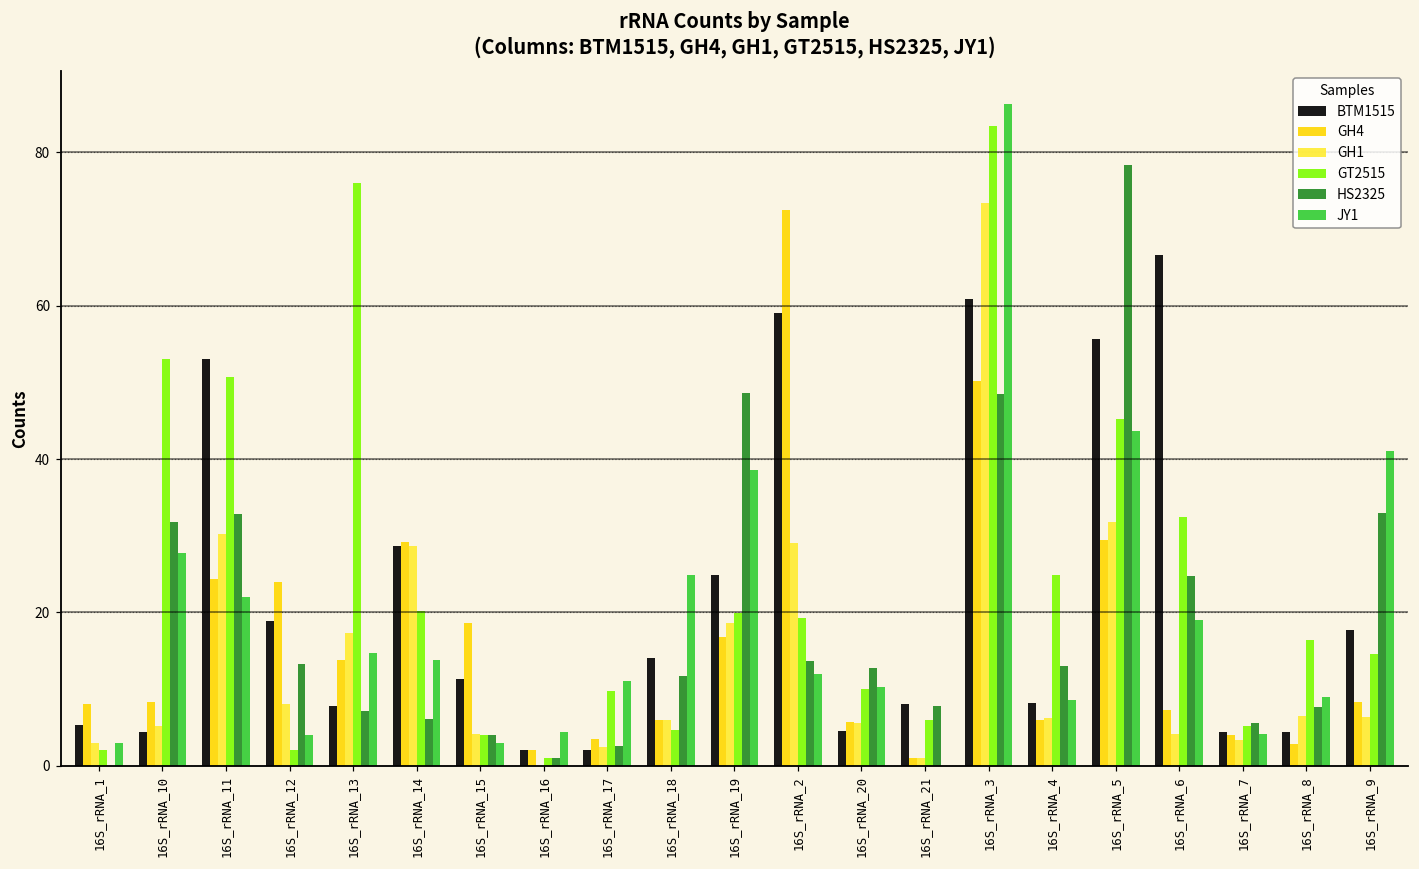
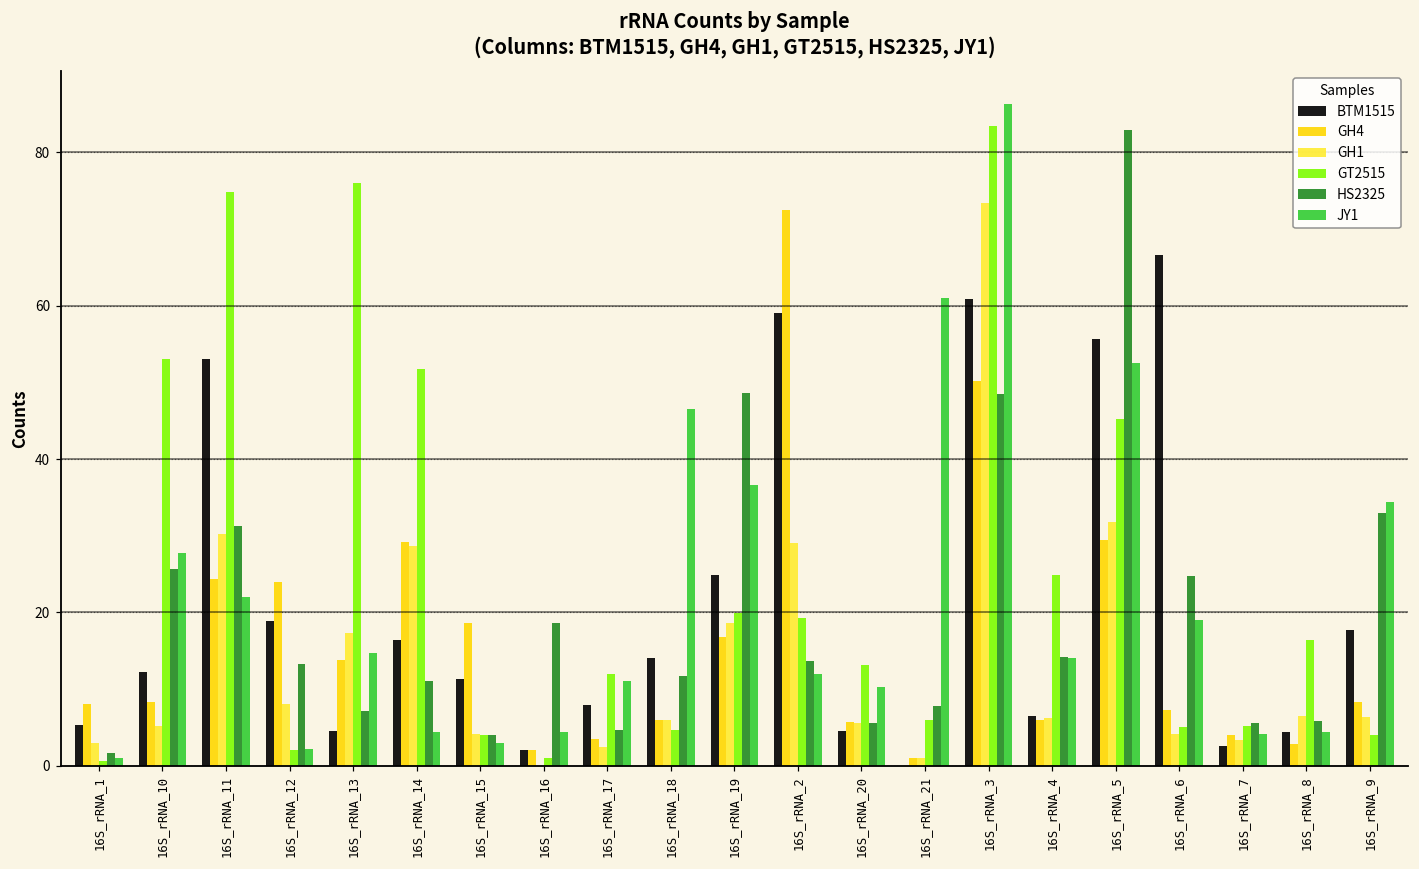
GT2515, 16S_rRNA_1: 2 -> 1
HS2325, 16S_rRNA_1: 0 -> 2
JY1, 16S_rRNA_1: 3 -> 1
BTM1515, 16S_rRNA_10: 4 -> 12
HS2325, 16S_rRNA_10: 32 -> 26
GT2515, 16S_rRNA_11: 51 -> 75
HS2325, 16S_rRNA_11: 33 -> 31
JY1, 16S_rRNA_12: 4 -> 2
BTM1515, 16S_rRNA_13: 8 -> 4
BTM1515, 16S_rRNA_14: 29 -> 16
GT2515, 16S_rRNA_14: 20 -> 52
HS2325, 16S_rRNA_14: 6 -> 11
JY1, 16S_rRNA_14: 14 -> 4
HS2325, 16S_rRNA_16: 1 -> 19
BTM1515, 16S_rRNA_17: 2 -> 8
GT2515, 16S_rRNA_17: 10 -> 12
HS2325, 16S_rRNA_17: 3 -> 5
JY1, 16S_rRNA_18: 25 -> 47
JY1, 16S_rRNA_19: 39 -> 37
GT2515, 16S_rRNA_20: 10 -> 13
HS2325, 16S_rRNA_20: 13 -> 5
BTM1515, 16S_rRNA_21: 8 -> 0
JY1, 16S_rRNA_21: 0 -> 61
BTM1515, 16S_rRNA_4: 8 -> 6
HS2325, 16S_rRNA_4: 13 -> 14
JY1, 16S_rRNA_4: 9 -> 14
HS2325, 16S_rRNA_5: 78 -> 83
JY1, 16S_rRNA_5: 44 -> 53
GT2515, 16S_rRNA_6: 32 -> 5
BTM1515, 16S_rRNA_7: 4 -> 3
HS2325, 16S_rRNA_8: 8 -> 6
JY1, 16S_rRNA_8: 9 -> 4
GT2515, 16S_rRNA_9: 15 -> 4
JY1, 16S_rRNA_9: 41 -> 34
